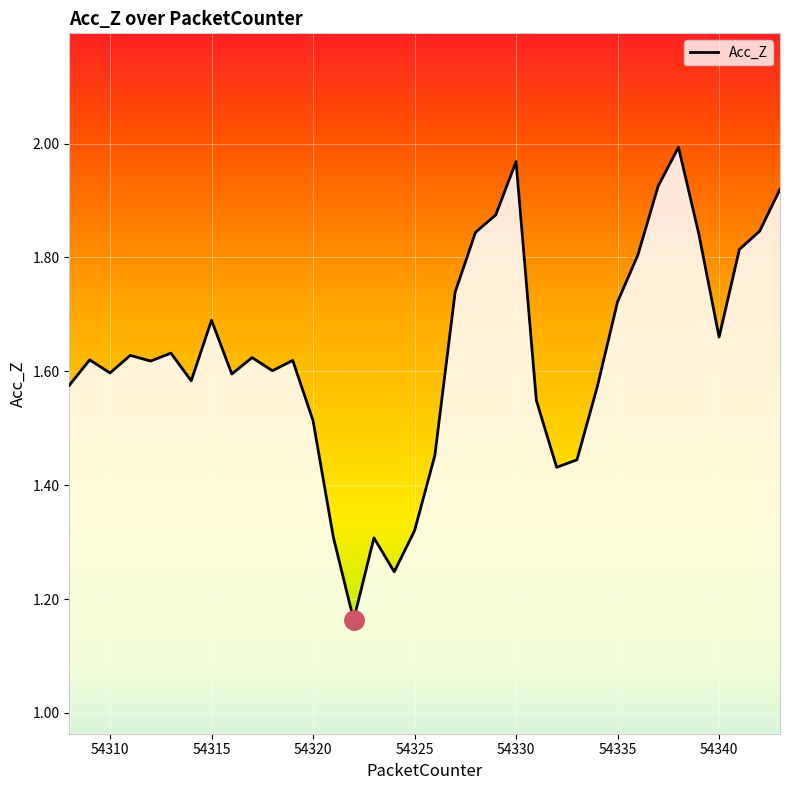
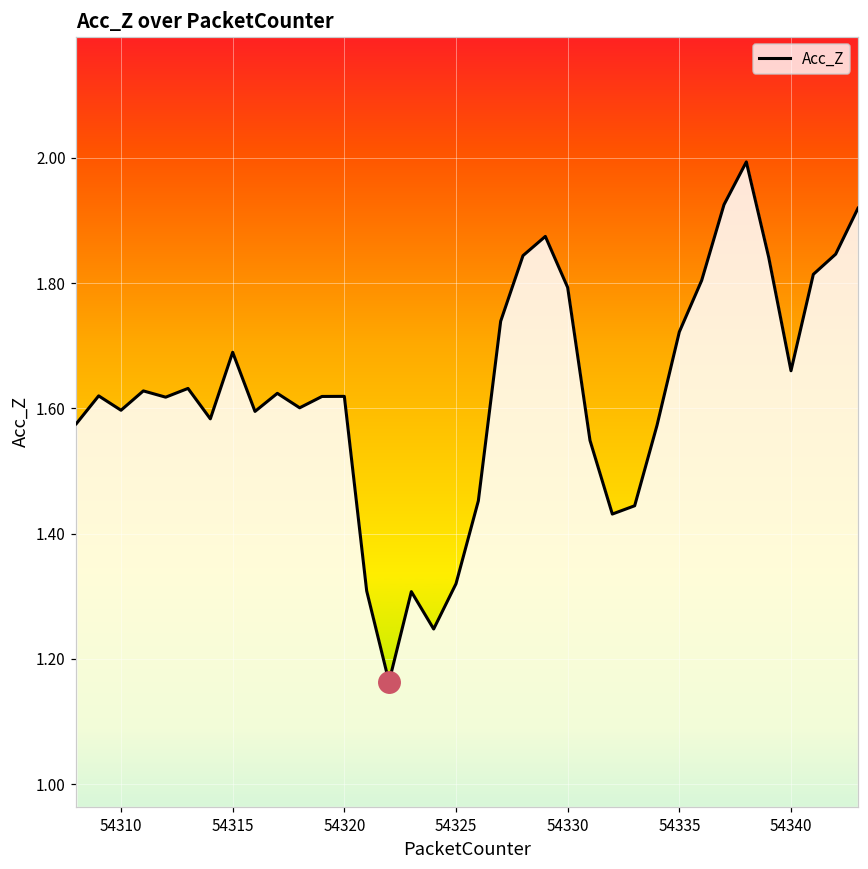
Acc_Z, 54320: 1.51 -> 1.62
Acc_Z, 54330: 1.97 -> 1.79
